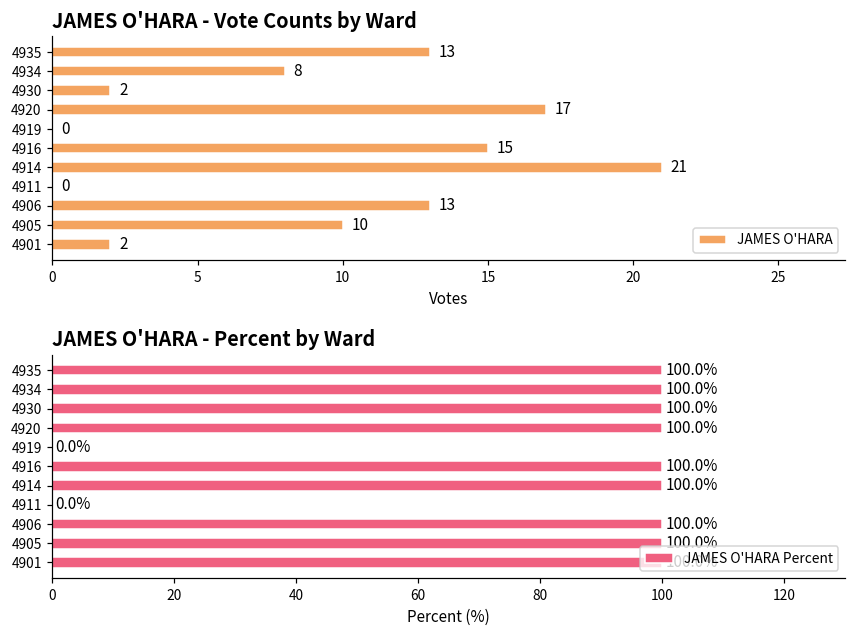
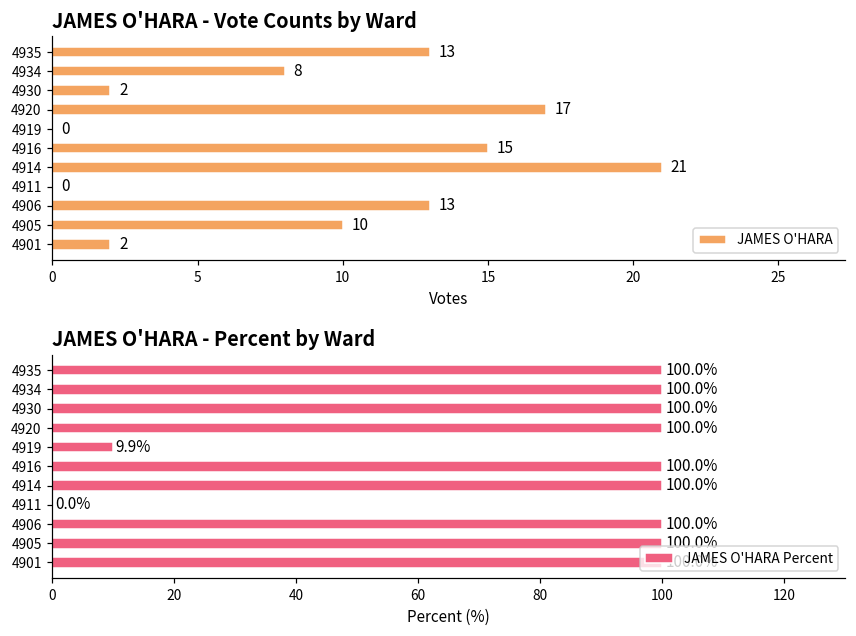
JAMES O'HARA - Percent by Ward, 4919: 0.0% -> 9.9%
